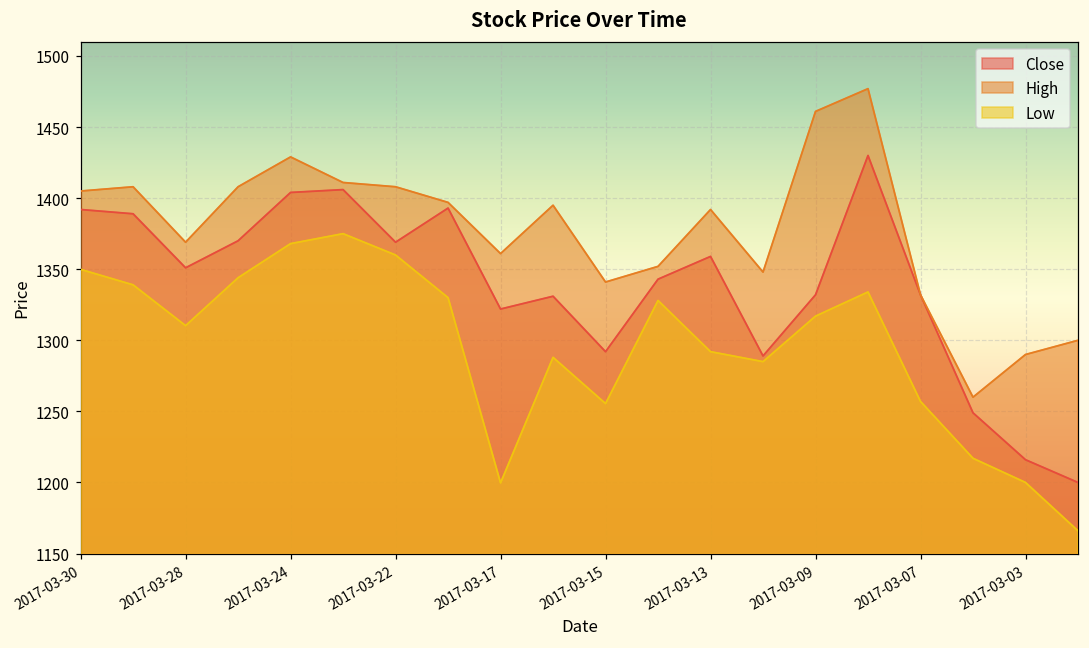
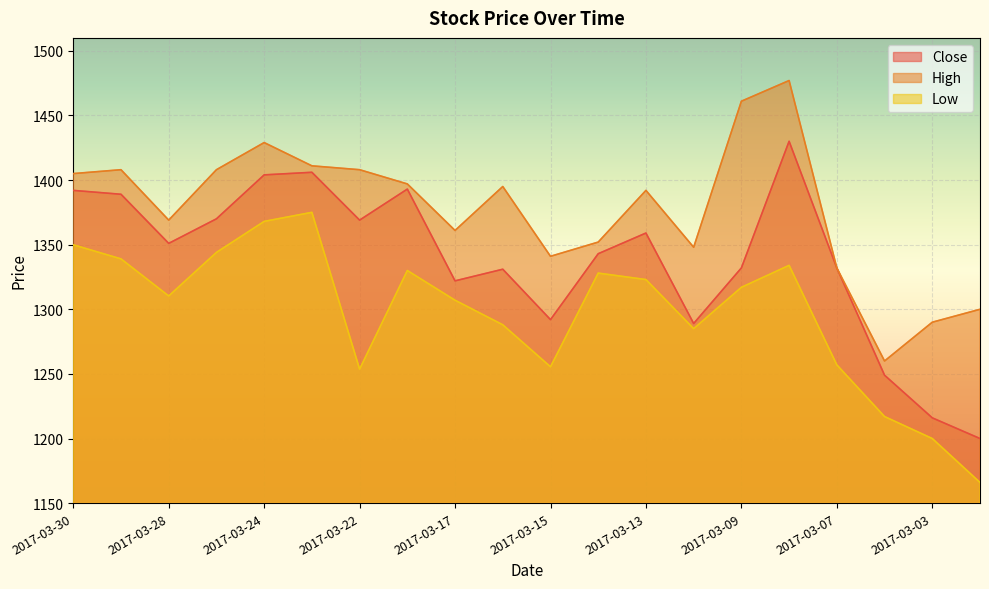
Low, 2017-03-22: 1360 -> 1254
Low, 2017-03-17: 1200 -> 1307
Low, 2017-03-13: 1292 -> 1323
